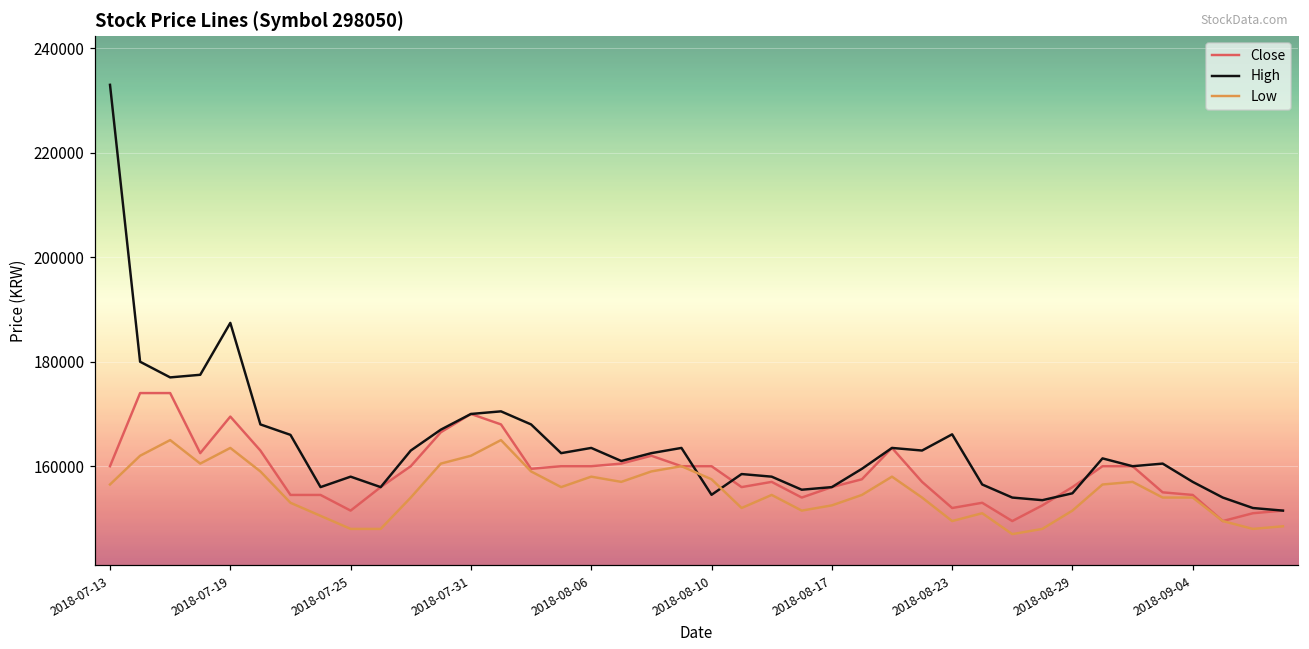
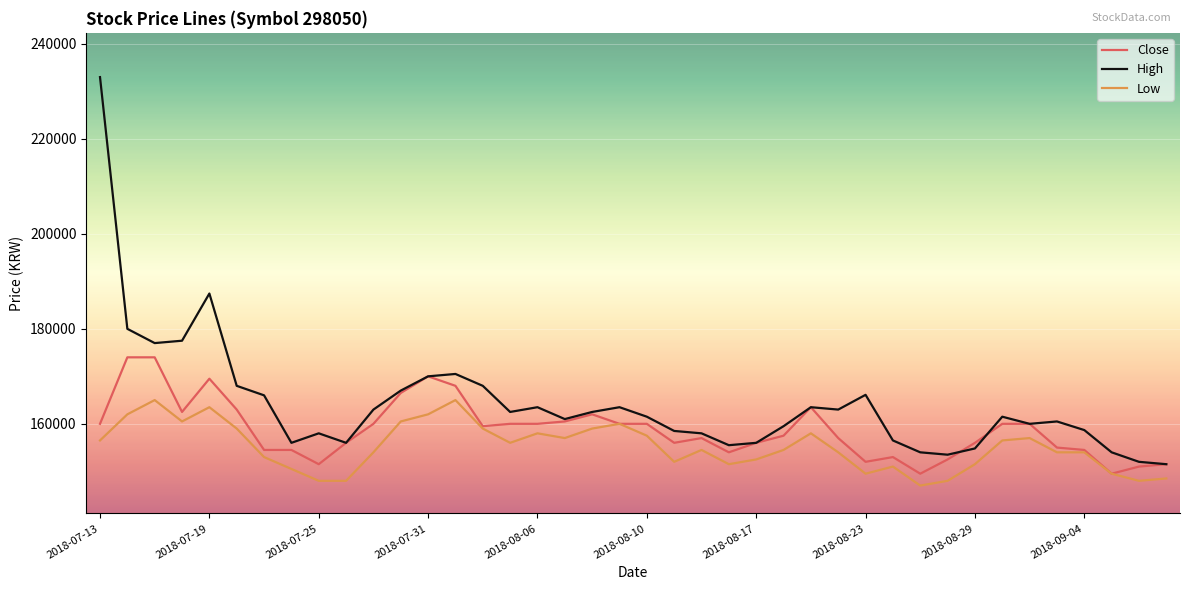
High, 2018-08-10: 155000 -> 162000
High, 2018-09-04: 157000 -> 159000
